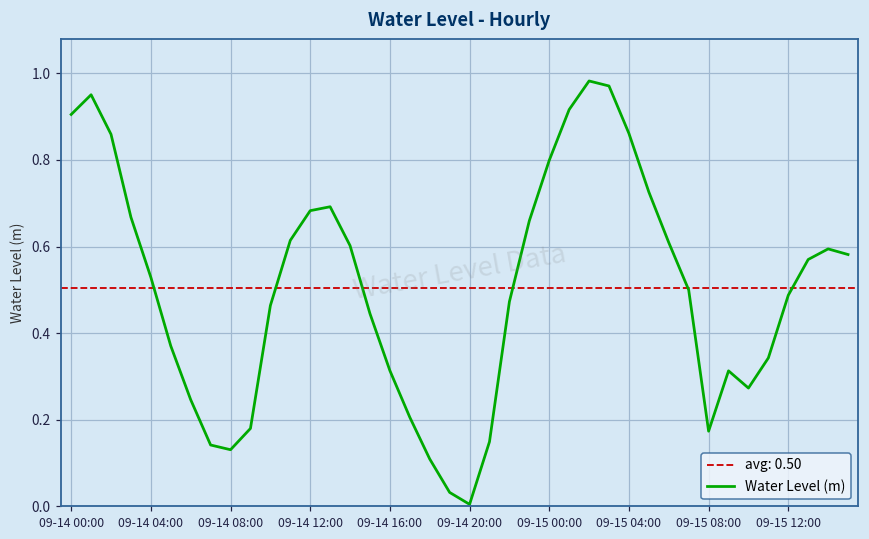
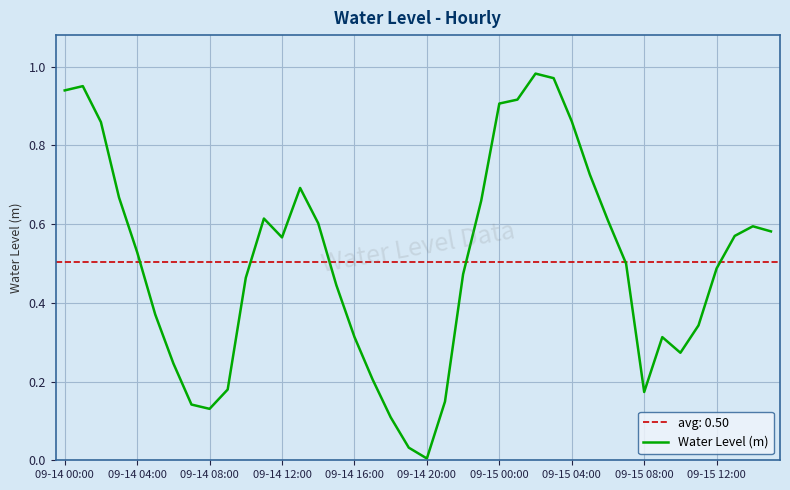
09-14 00:00: 0.91 -> 0.94
09-14 12:00: 0.68 -> 0.57
09-15 00:00: 0.80 -> 0.91
